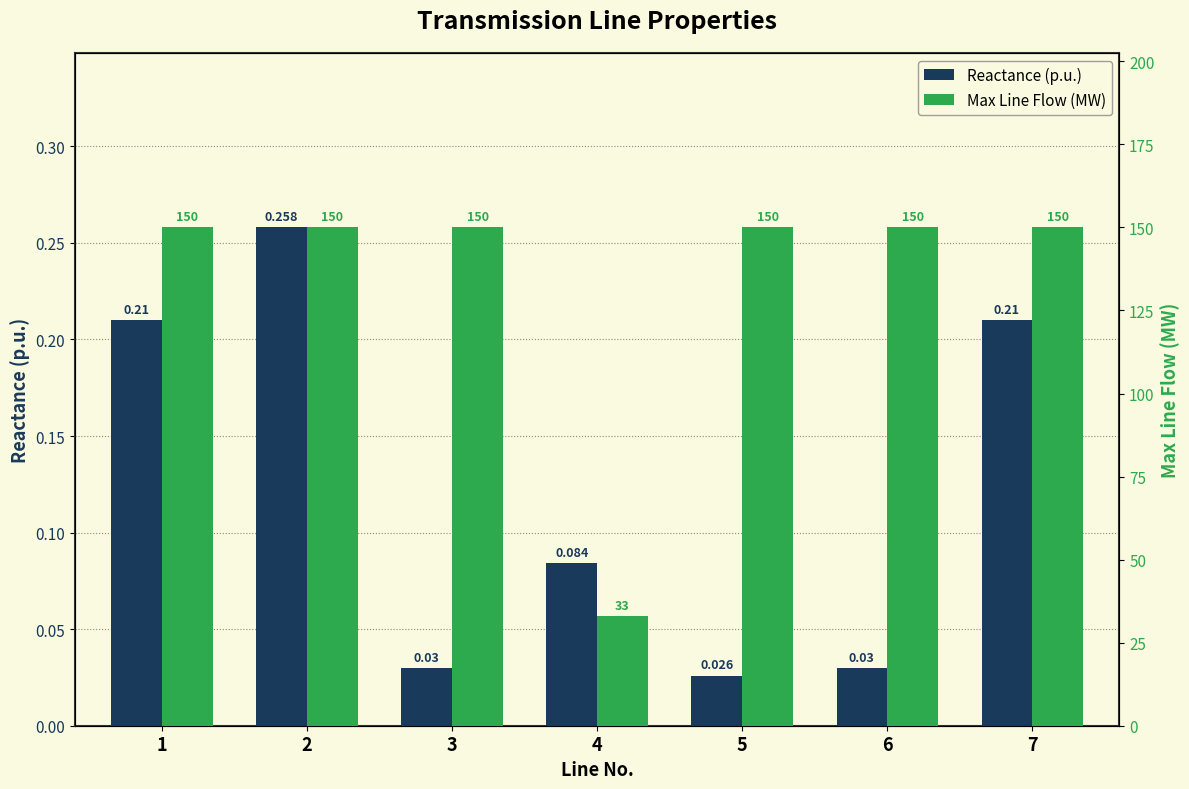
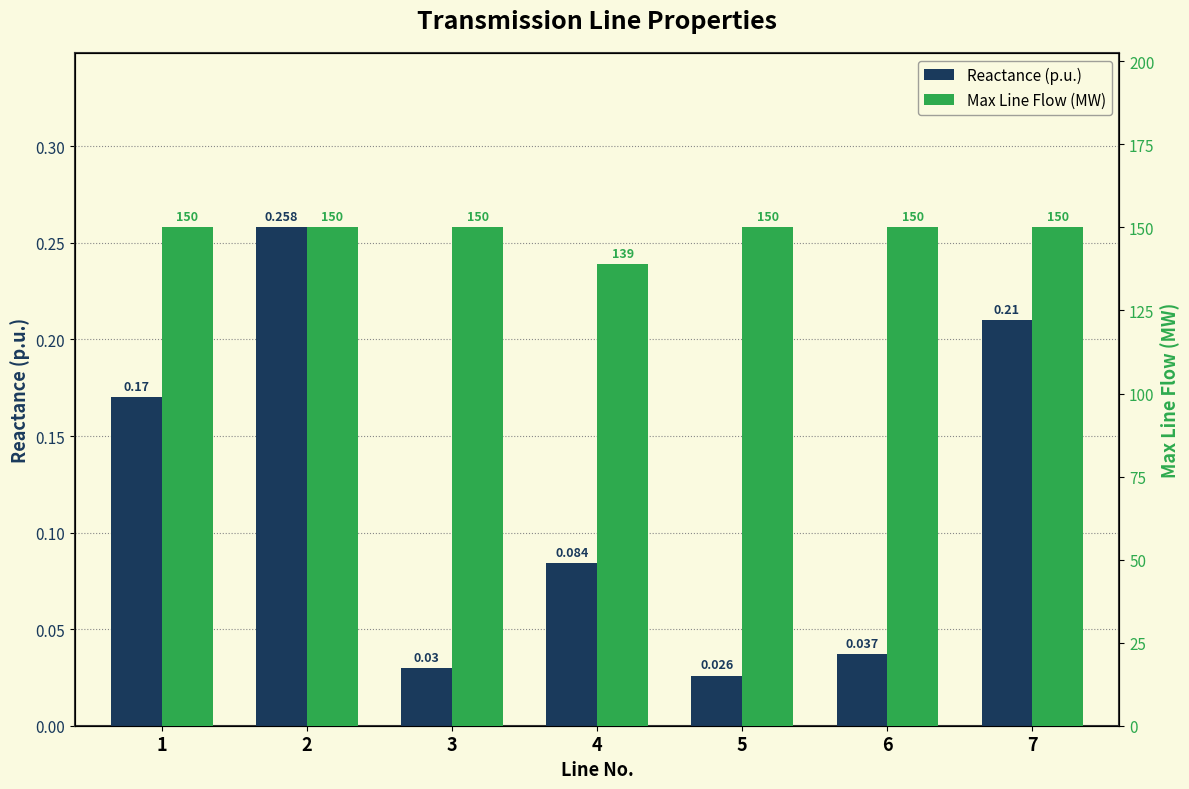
Reactance (p.u.), 1: 0.21 -> 0.17
Reactance (p.u.), 6: 0.03 -> 0.037
Max Line Flow (MW), 4: 33 -> 139
